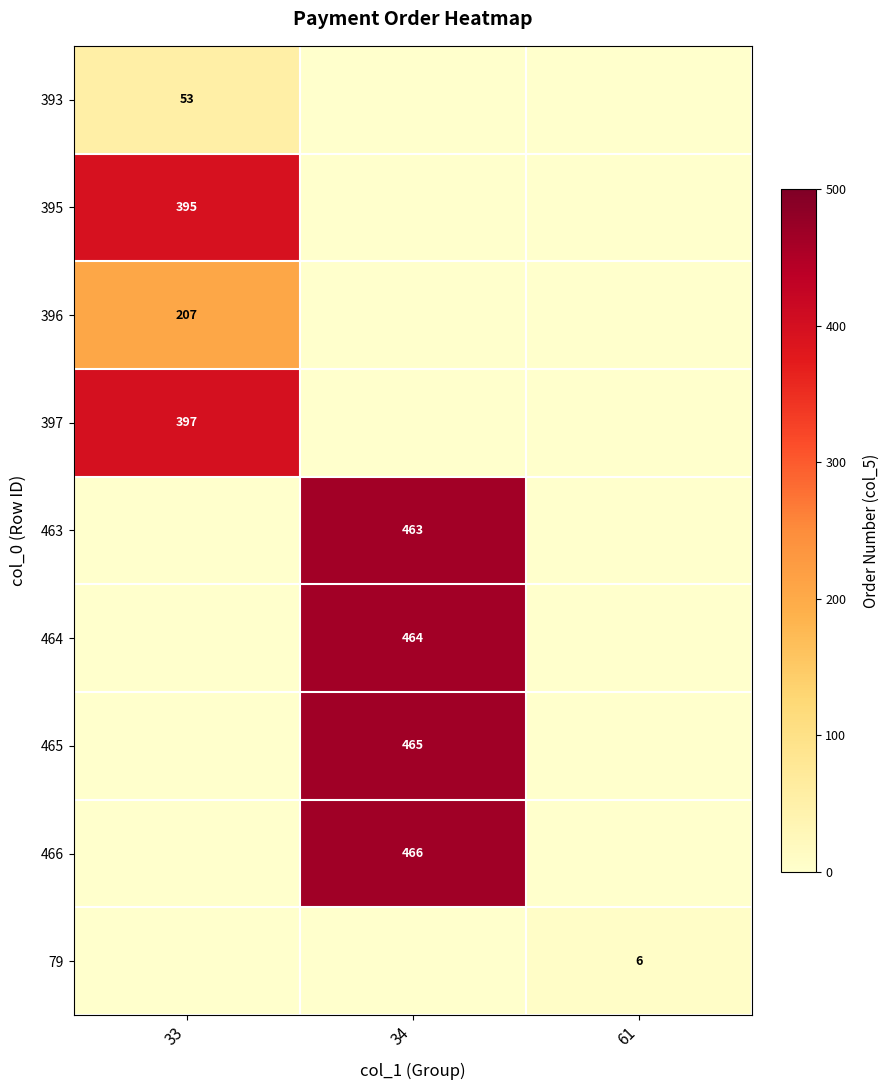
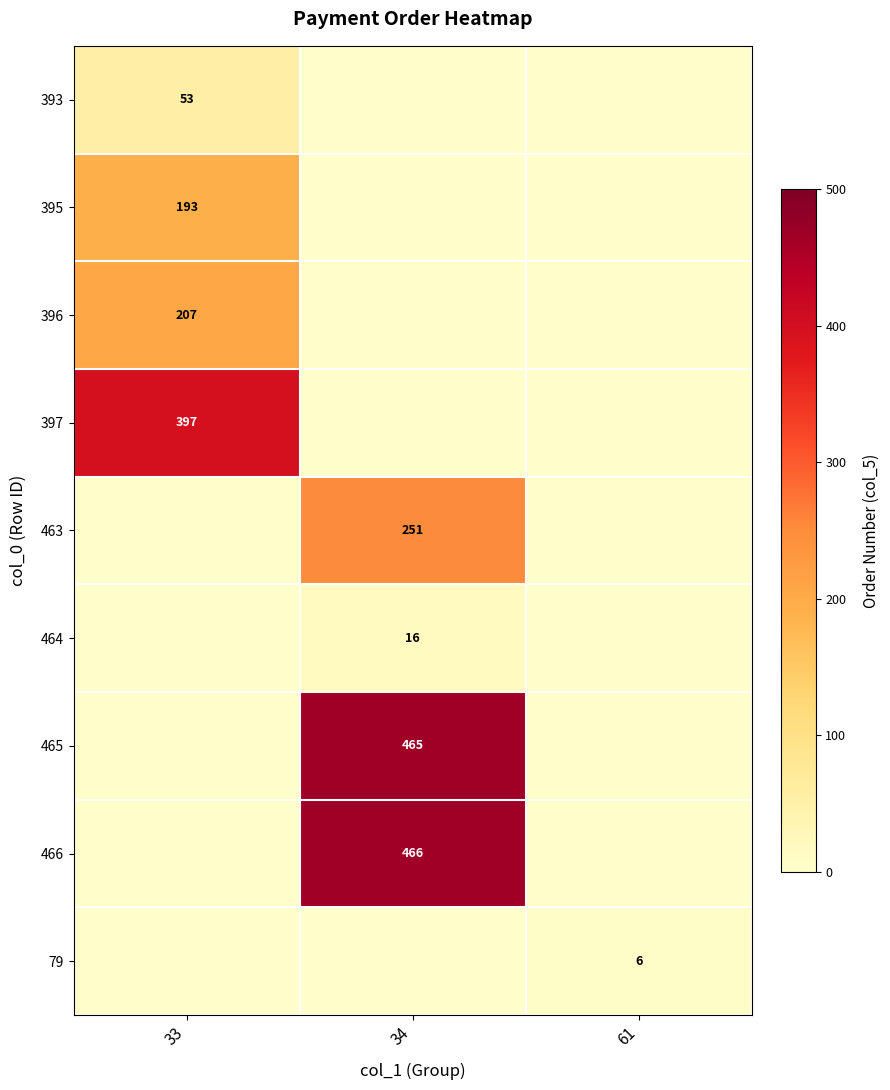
395, 33: 395 -> 193
463, 34: 463 -> 251
464, 34: 464 -> 16
